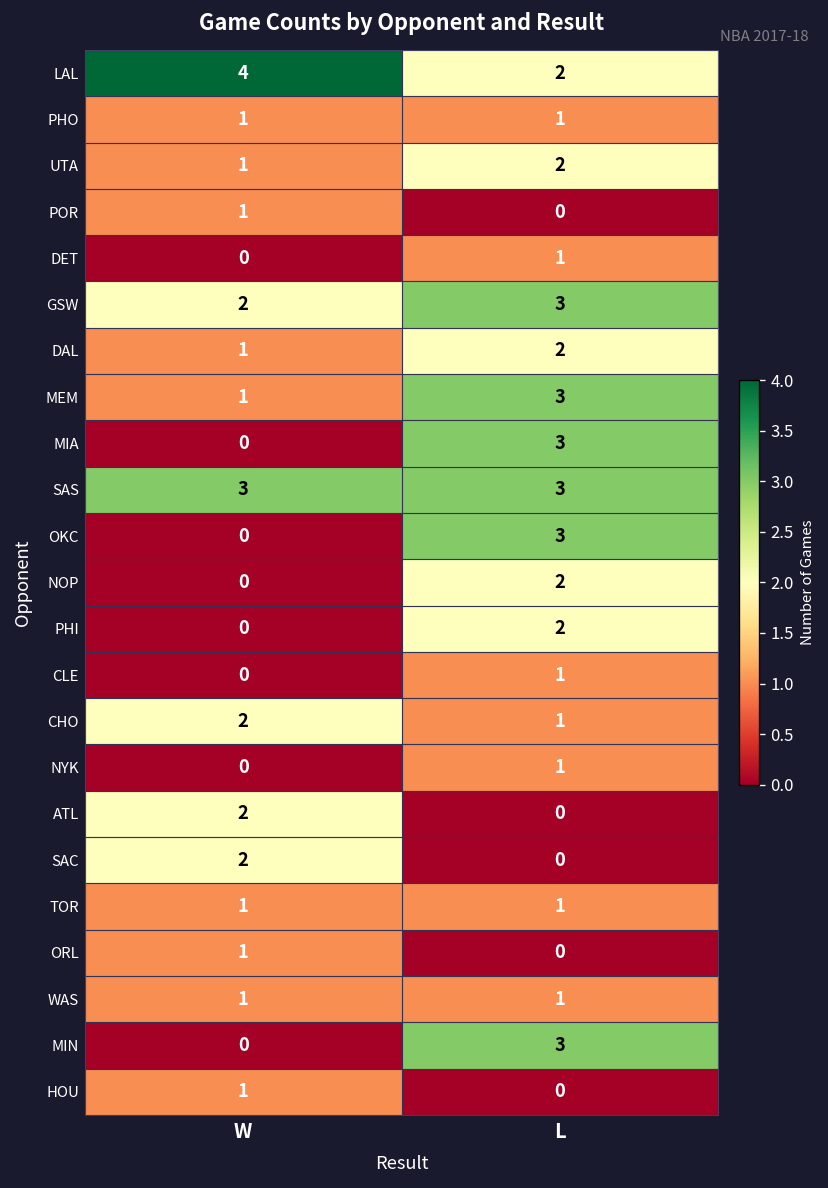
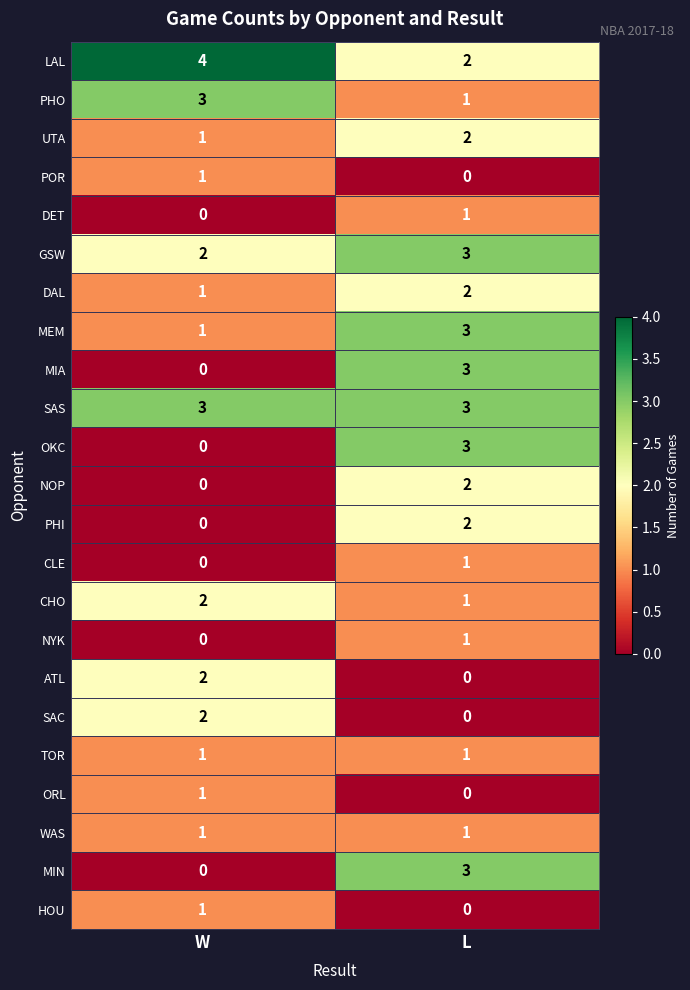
PHO, W: 1 -> 3
